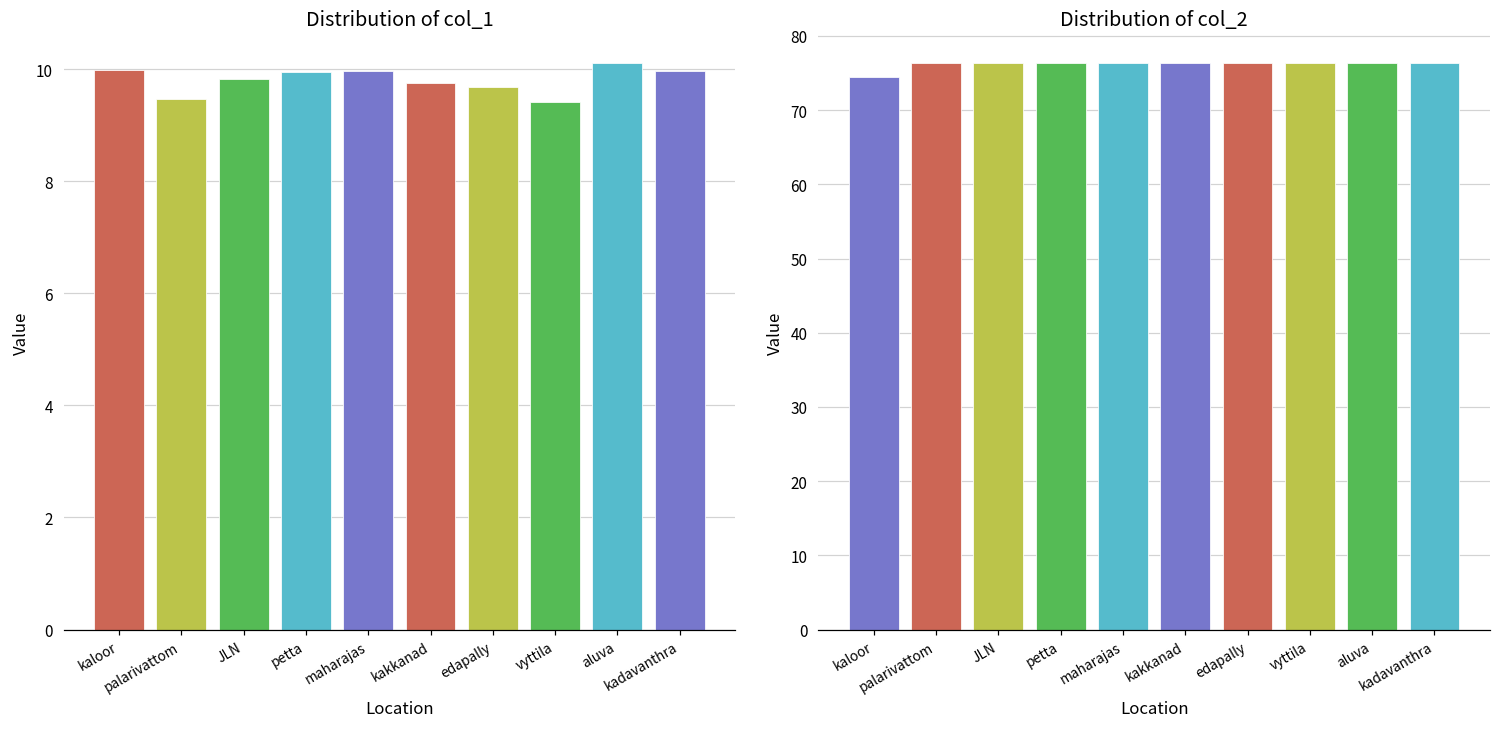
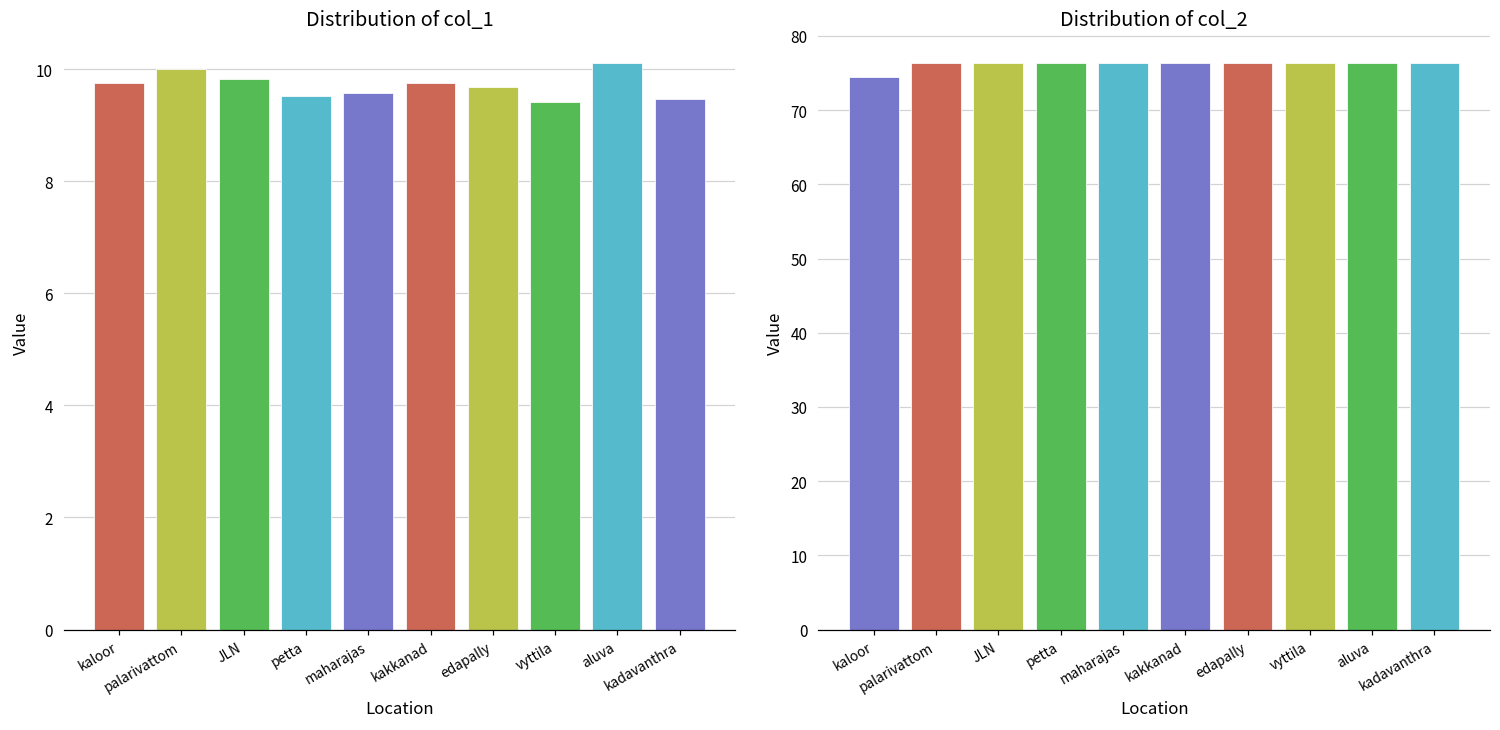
Distribution of col_1, kaloor: 10.0 -> 9.8
Distribution of col_1, palarivattom: 9.5 -> 10.0
Distribution of col_1, petta: 10.0 -> 9.5
Distribution of col_1, maharajas: 10.0 -> 9.6
Distribution of col_1, kadavanthra: 10.0 -> 9.5
